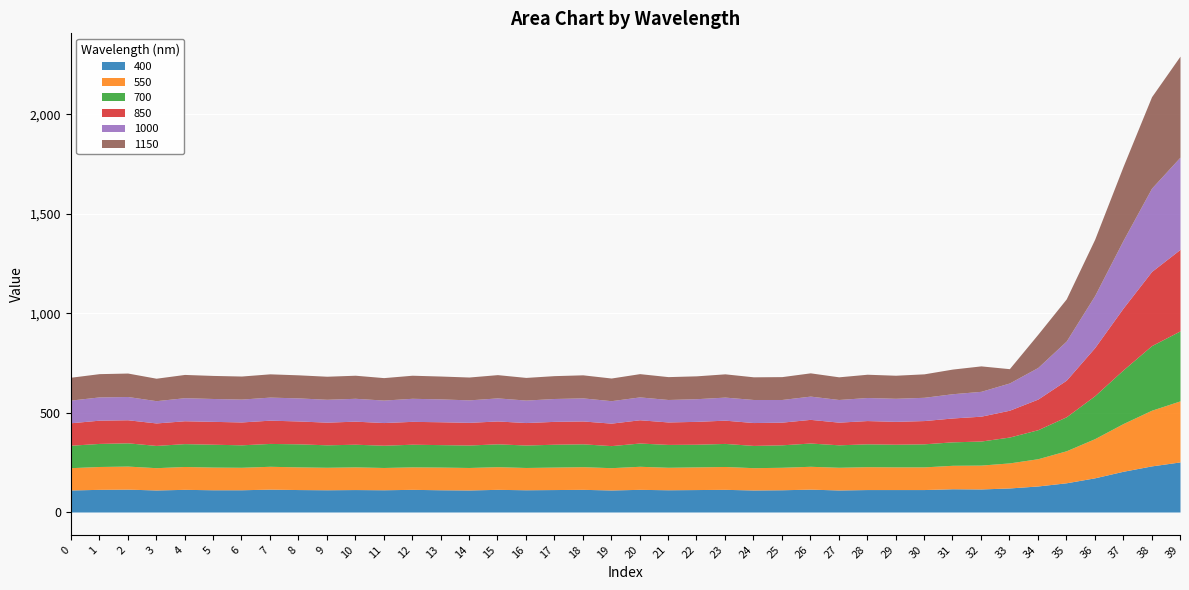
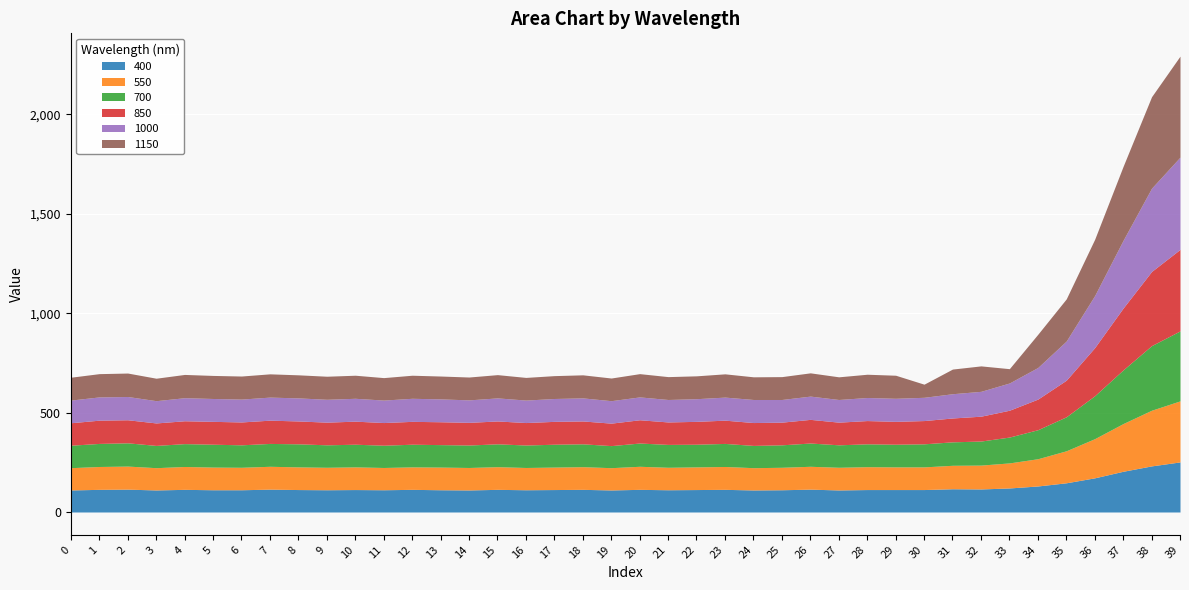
1150, 30: 120 -> 70
